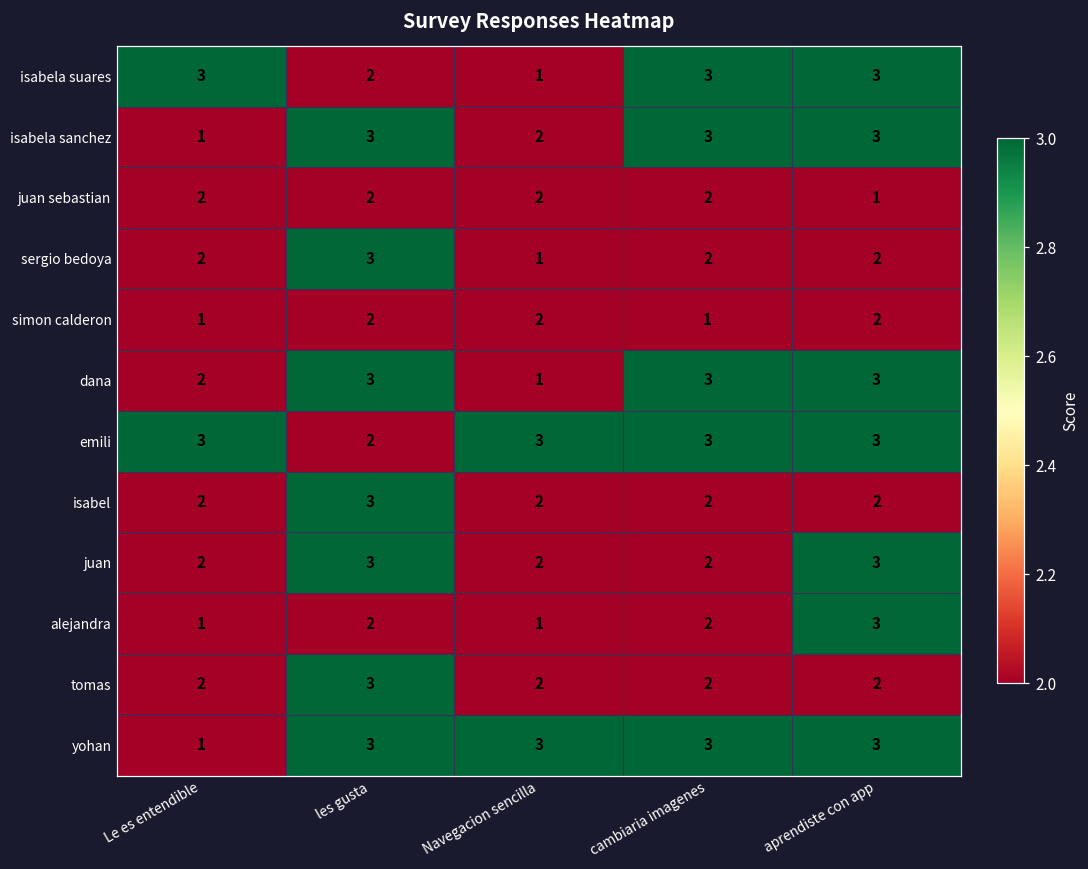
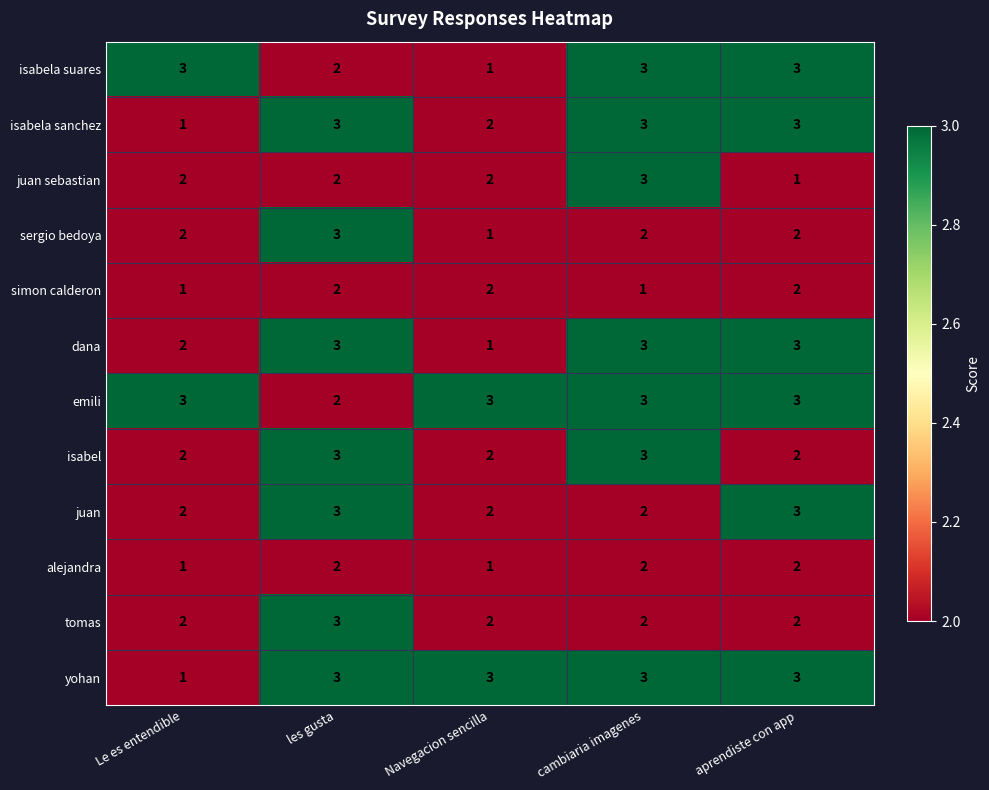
juan sebastian, cambiaria imagenes: 2 -> 3
isabel, cambiaria imagenes: 2 -> 3
alejandra, aprendiste con app: 3 -> 2
